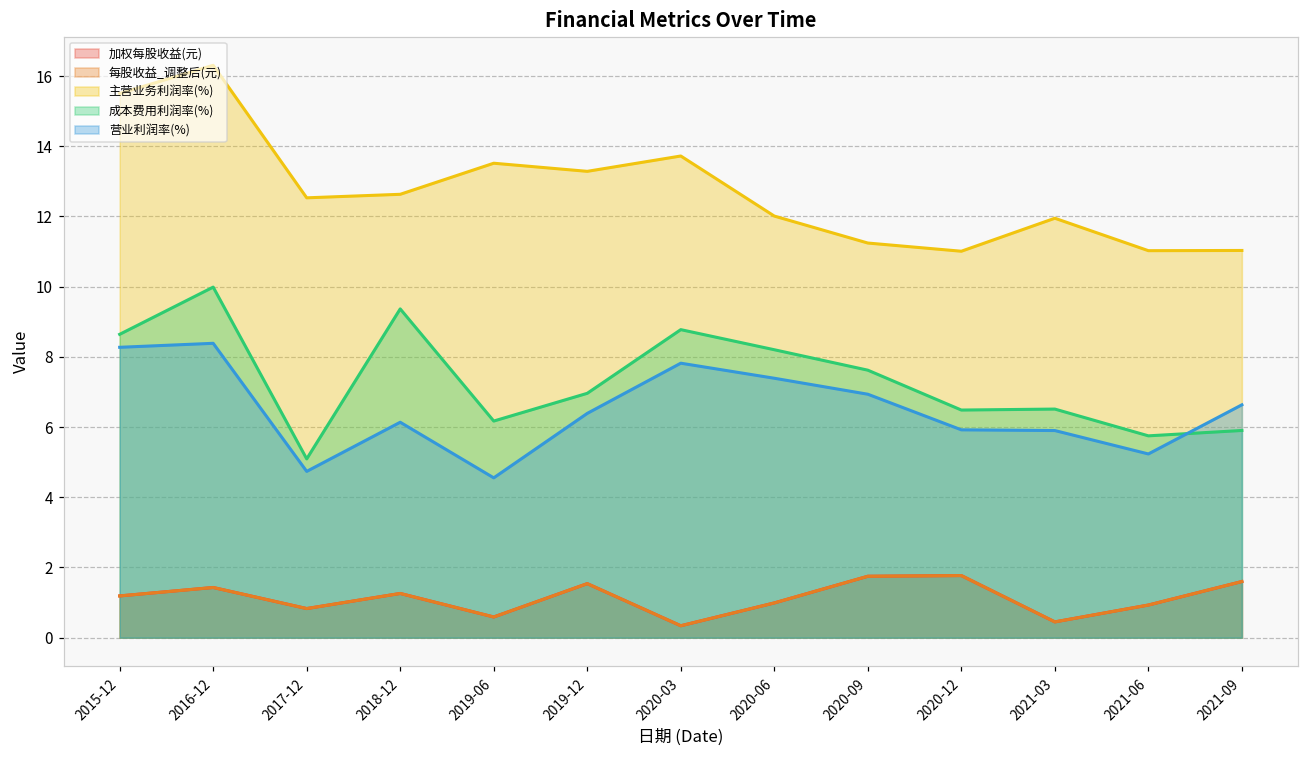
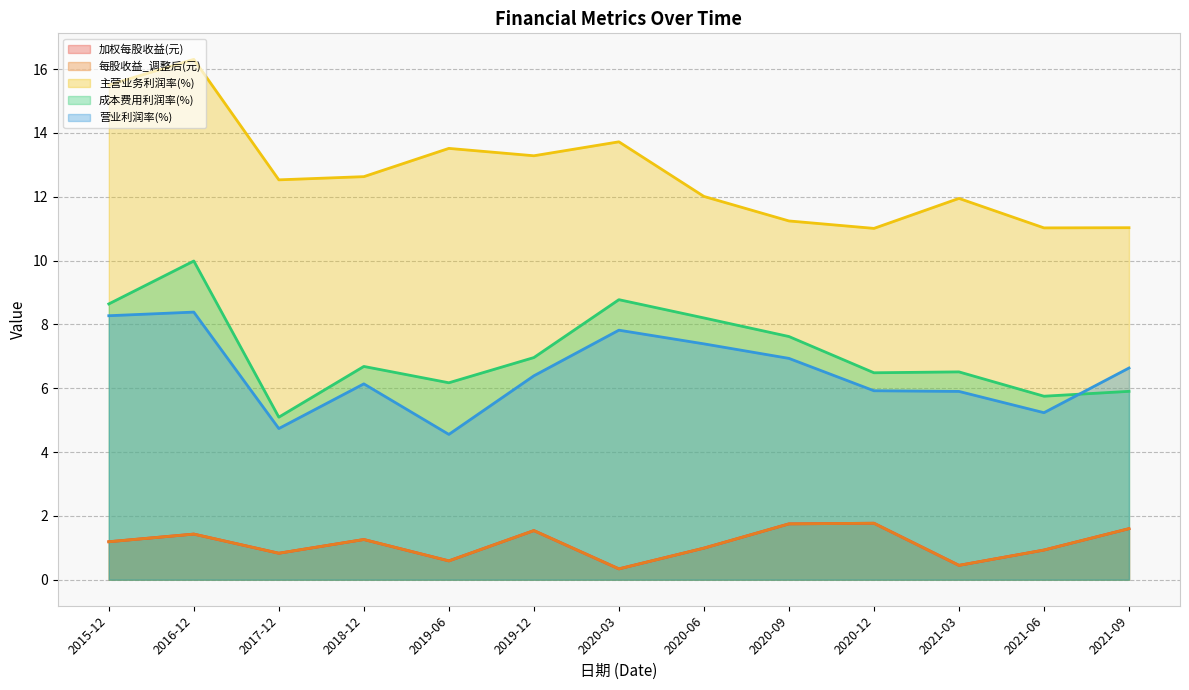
成本费用利润率(%), 2018-12: 9.4 -> 6.7
